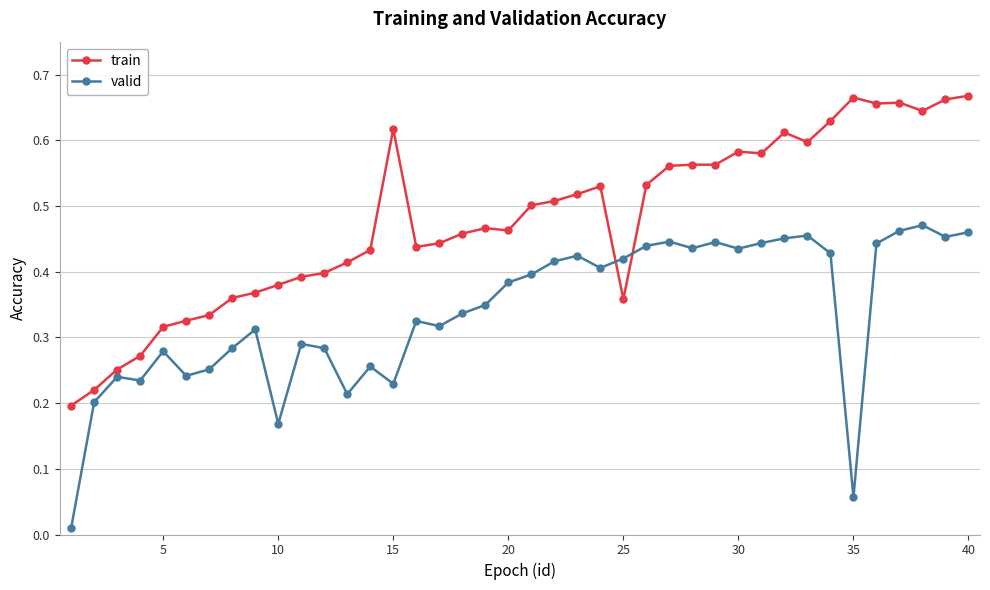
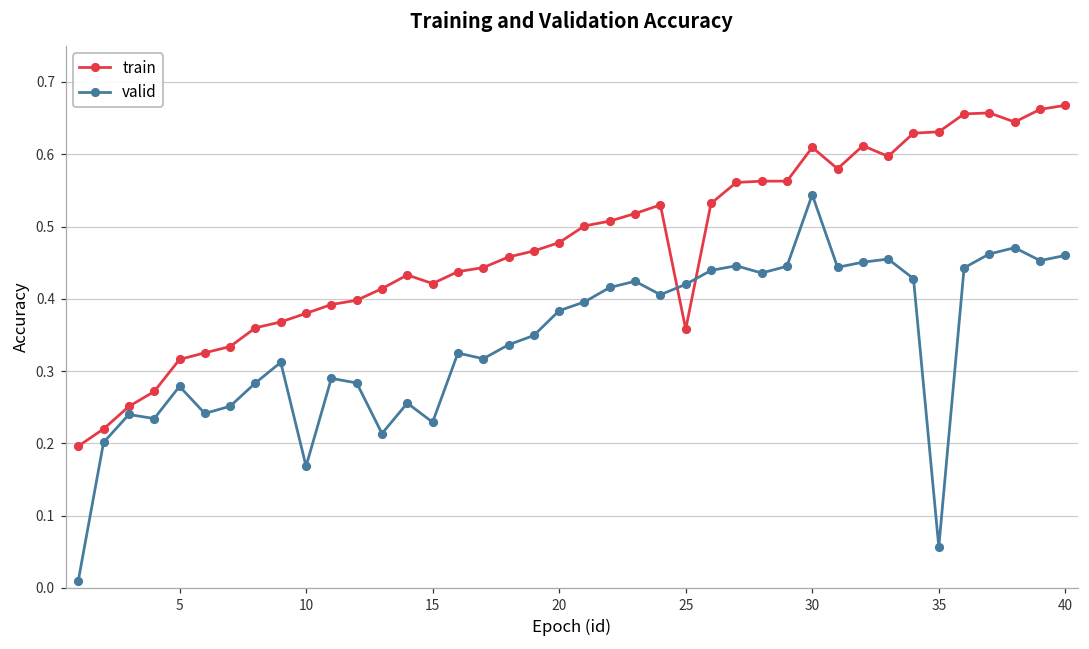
train, 15: 0.62 -> 0.42
train, 20: 0.46 -> 0.48
train, 30: 0.58 -> 0.61
valid, 30: 0.44 -> 0.54
train, 35: 0.67 -> 0.63
